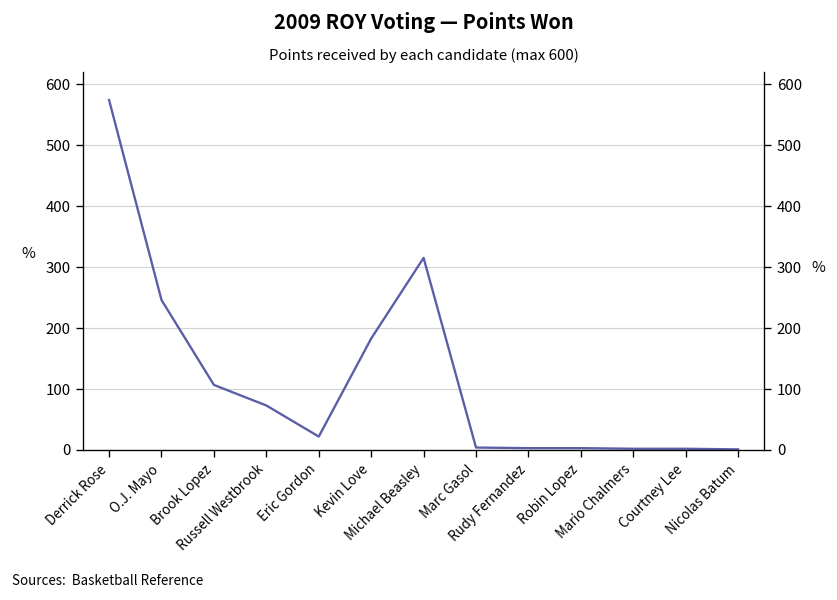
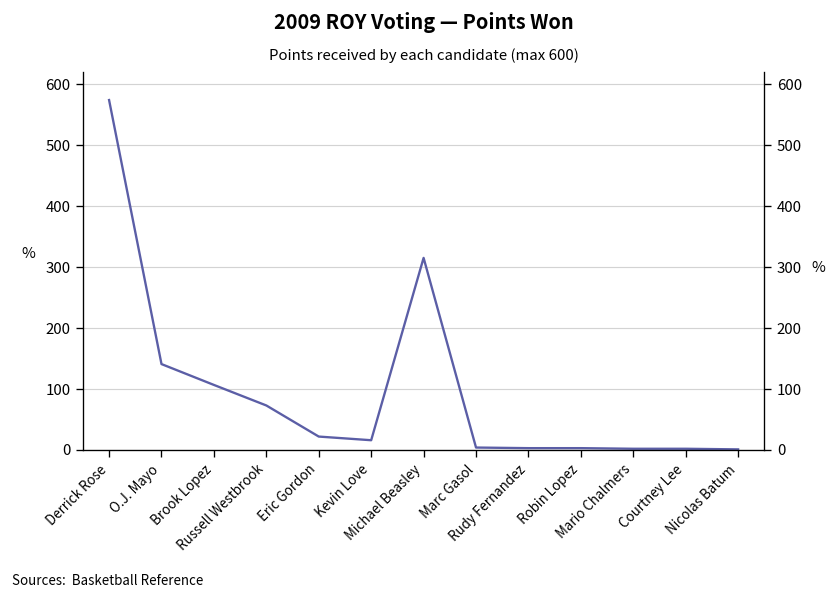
O.J. Mayo: 250 -> 140
Kevin Love: 180 -> 20
